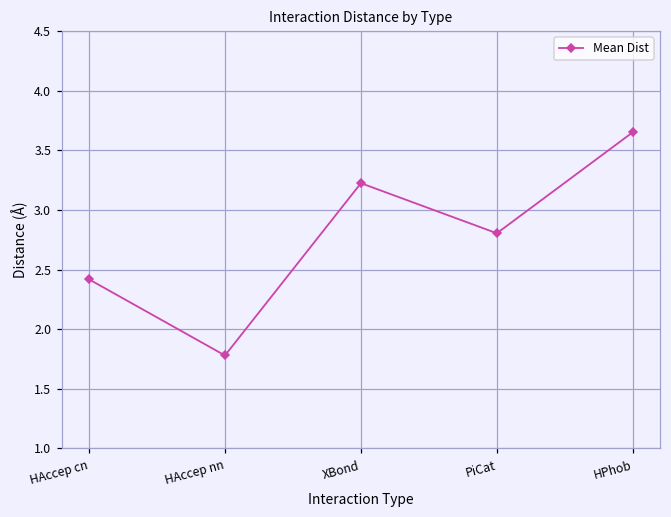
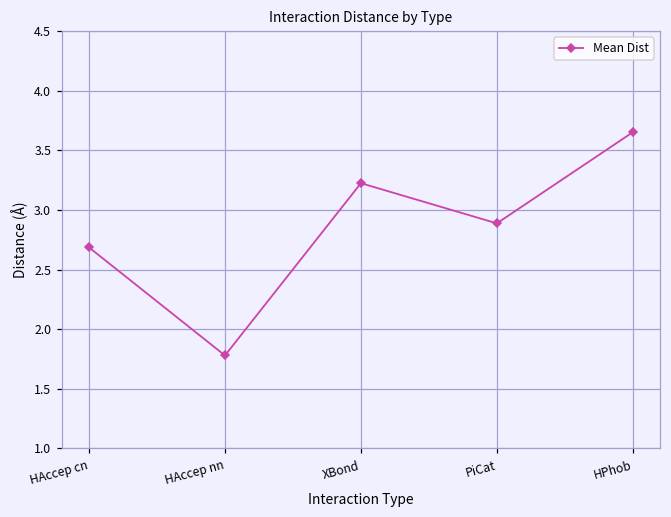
HAccep cn: 2.42 -> 2.69
PiCat: 2.81 -> 2.89
